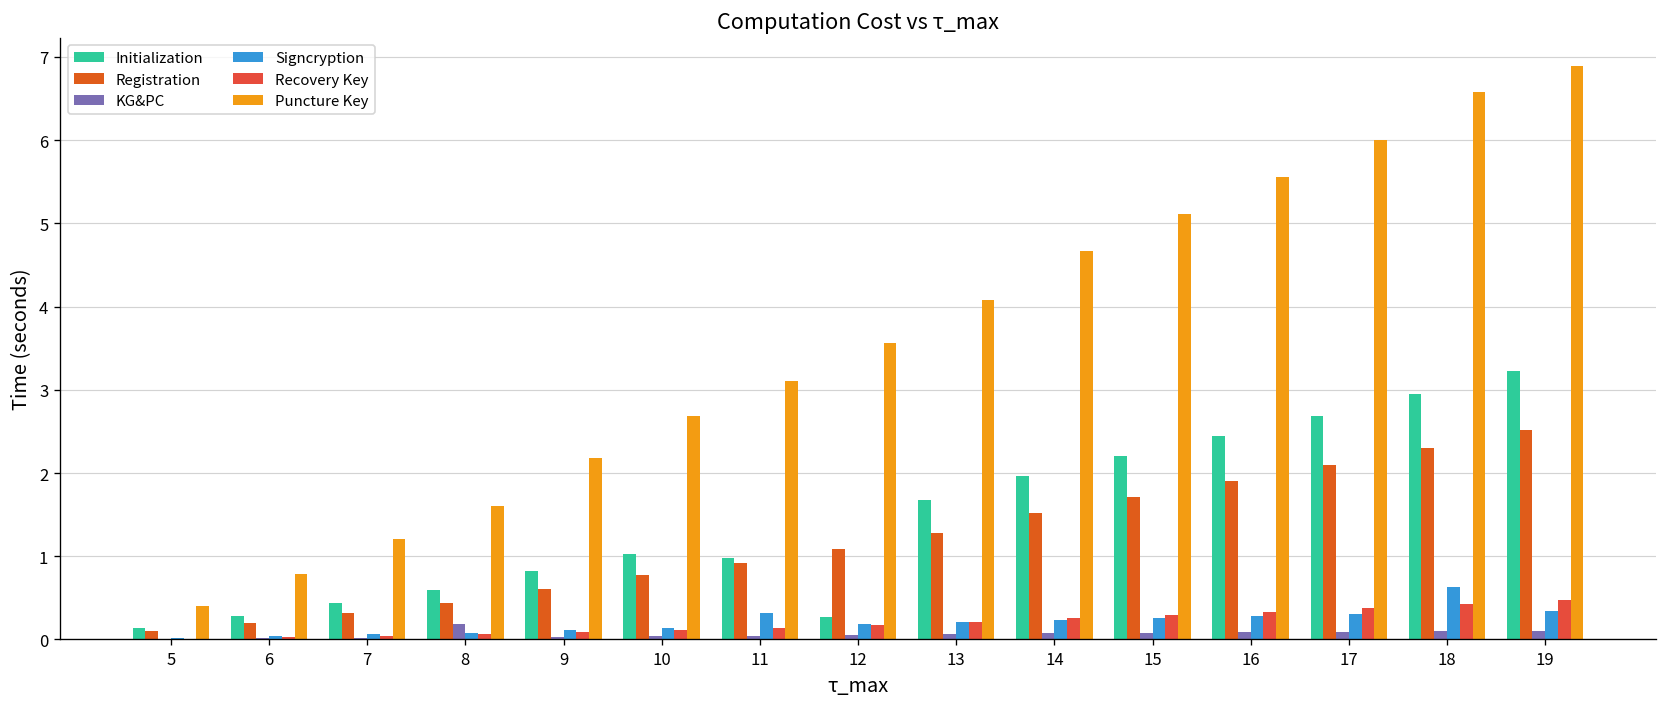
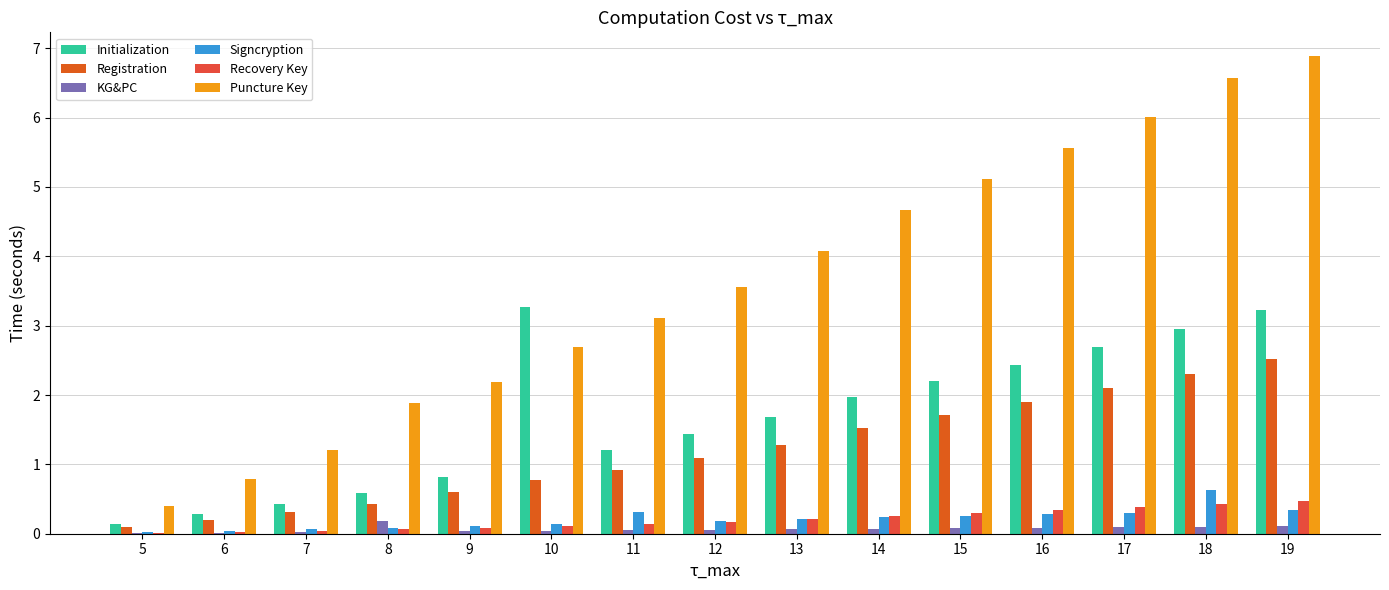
Puncture Key, 8: 1.6 -> 1.9
Initialization, 10: 1.0 -> 3.3
Initialization, 11: 1.0 -> 1.2
Initialization, 12: 0.3 -> 1.4
